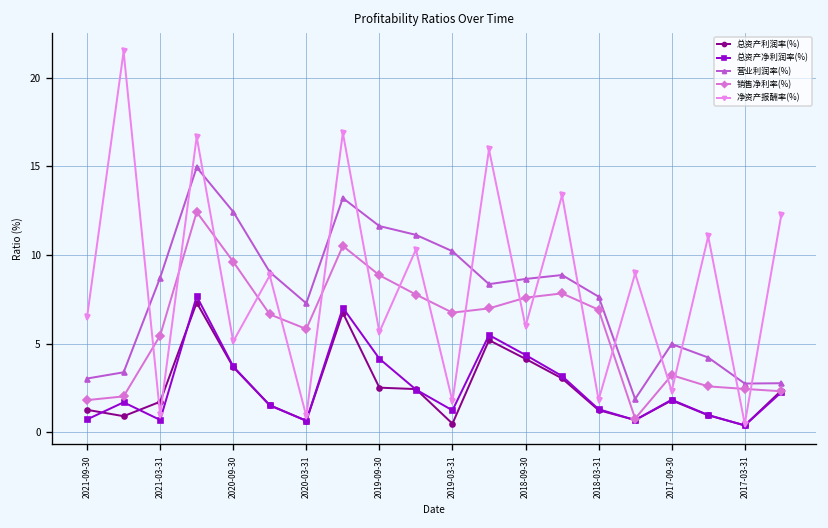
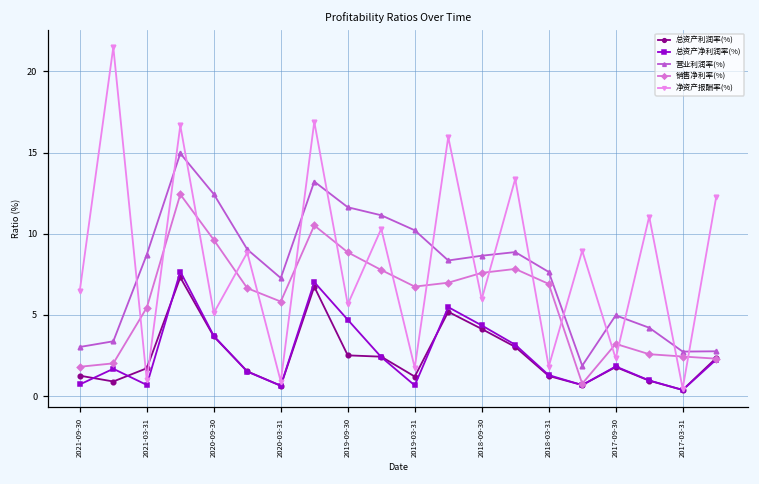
总资产净利润率(%), 2019-09-30: 4.1 -> 4.7
总资产利润率(%), 2019-03-31: 0.5 -> 1.2
总资产净利润率(%), 2019-03-31: 1.2 -> 0.7
